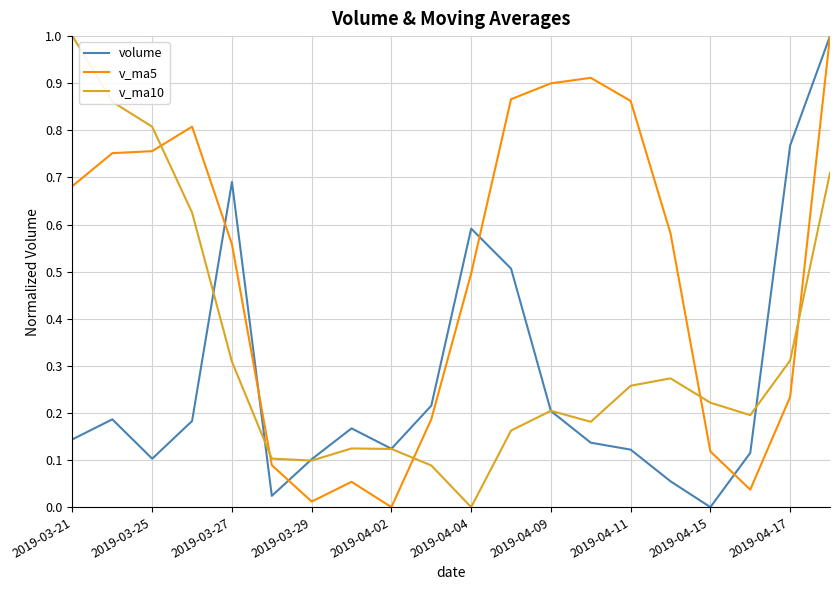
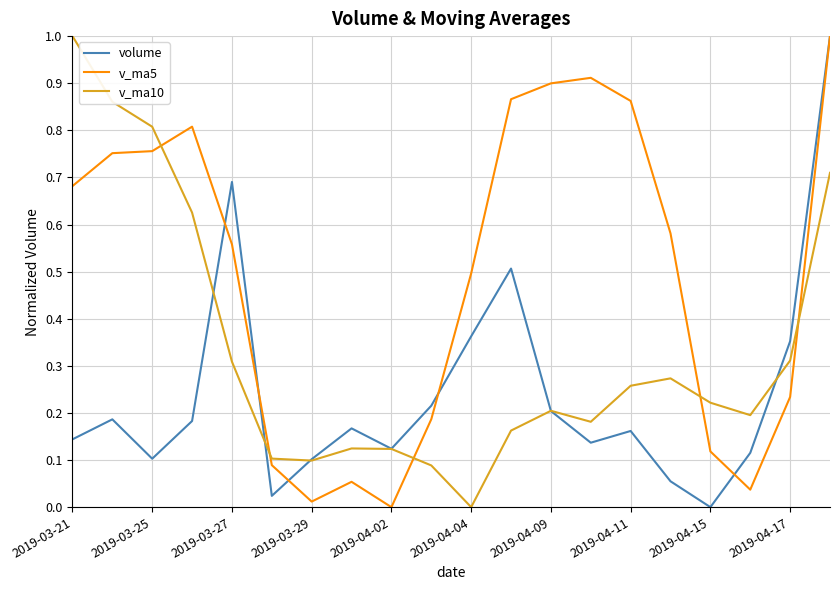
volume, 2019-04-04: 0.59 -> 0.36
volume, 2019-04-11: 0.12 -> 0.16
volume, 2019-04-17: 0.77 -> 0.35
